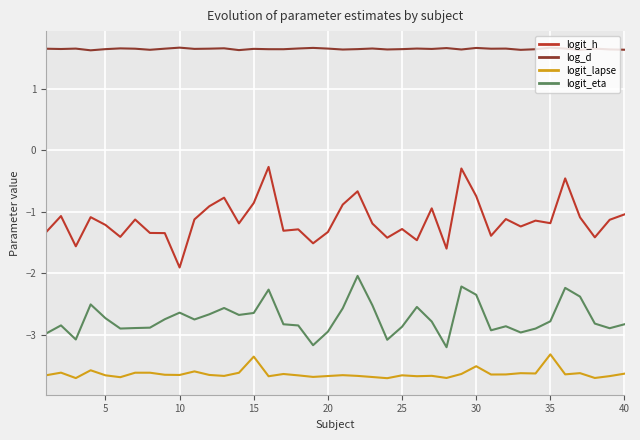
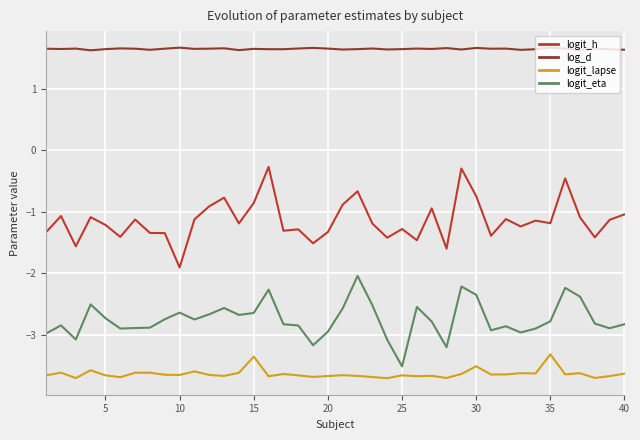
logit_eta, 25: -2.9 -> -3.5
